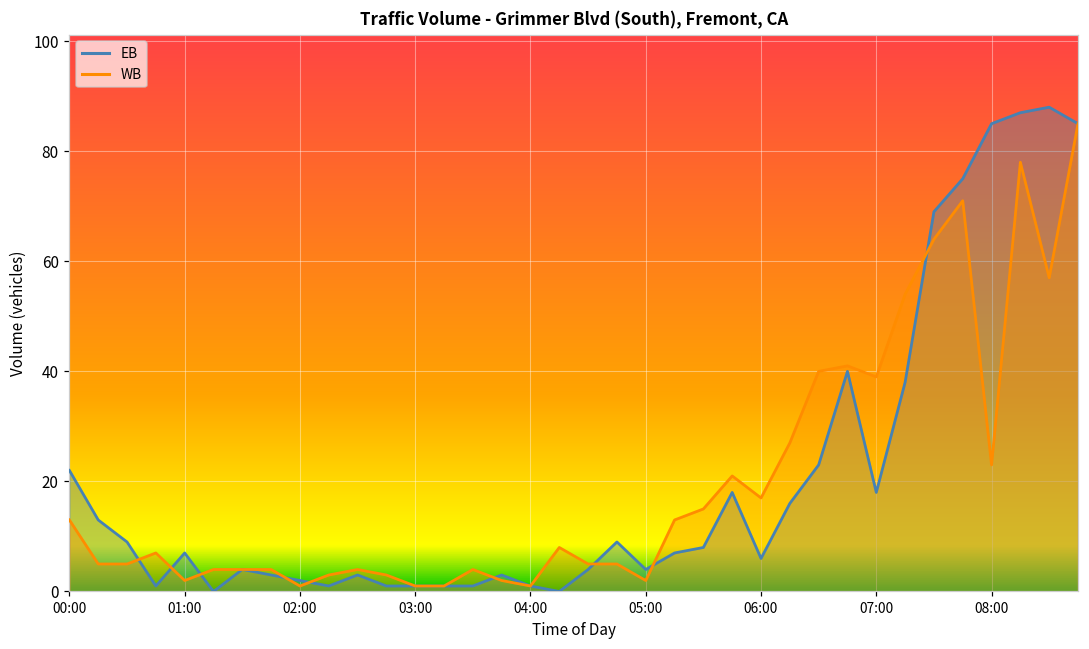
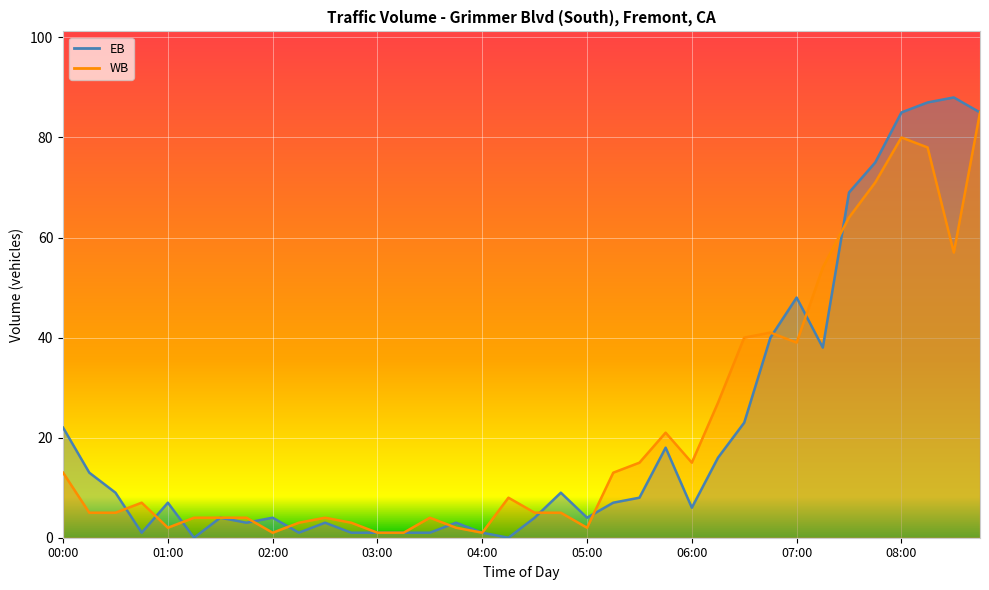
EB, 02:00: 2 -> 4
WB, 06:00: 17 -> 15
EB, 07:00: 18 -> 48
WB, 08:00: 23 -> 80
